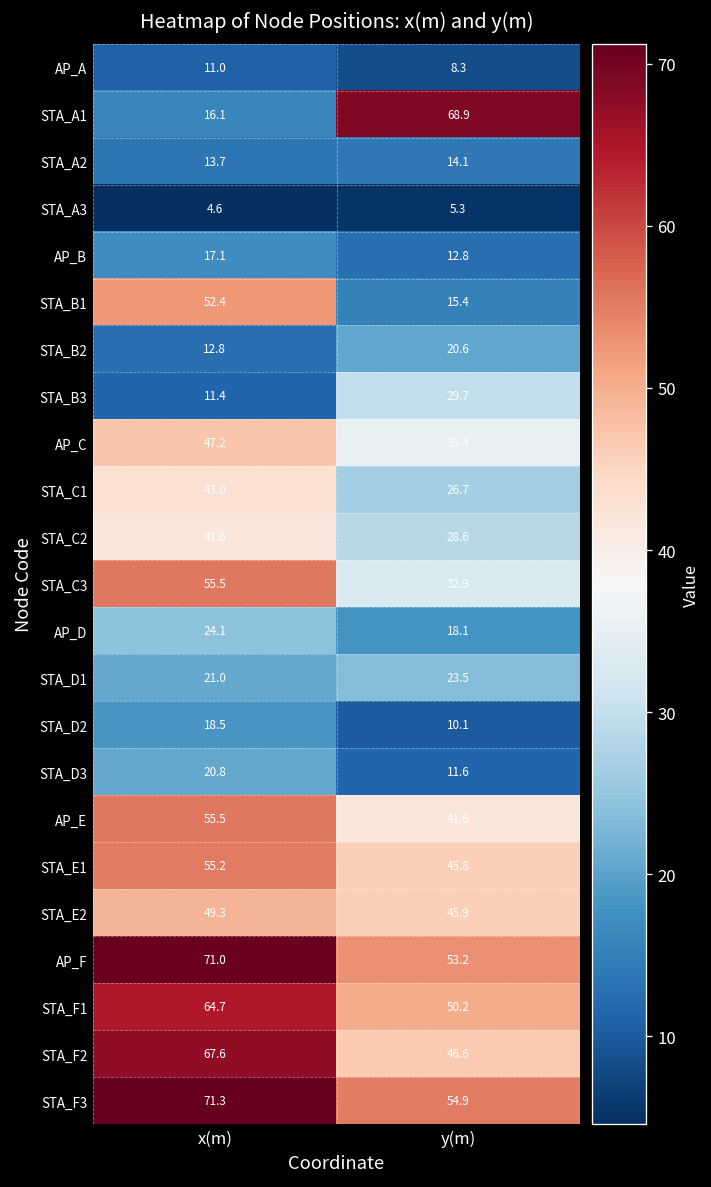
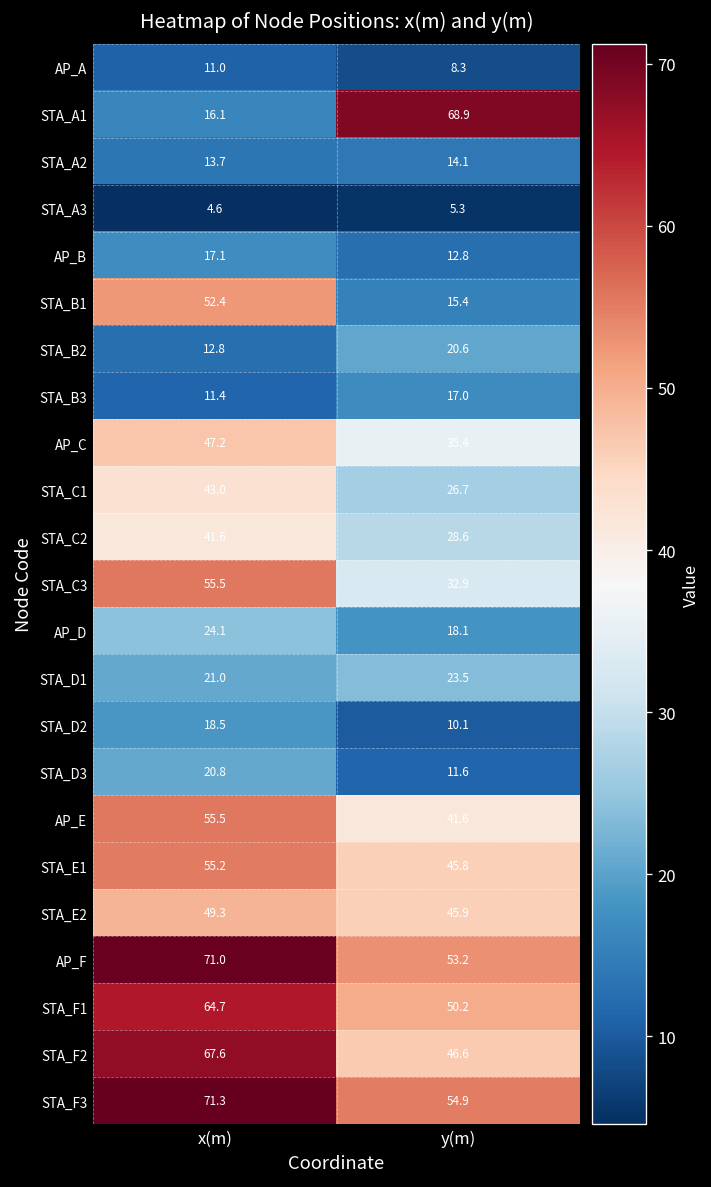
STA_B3, y(m): 29.7 -> 17.0
